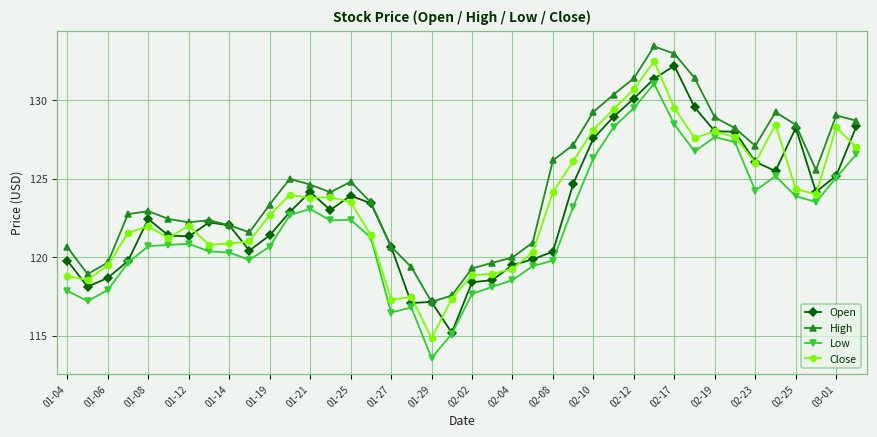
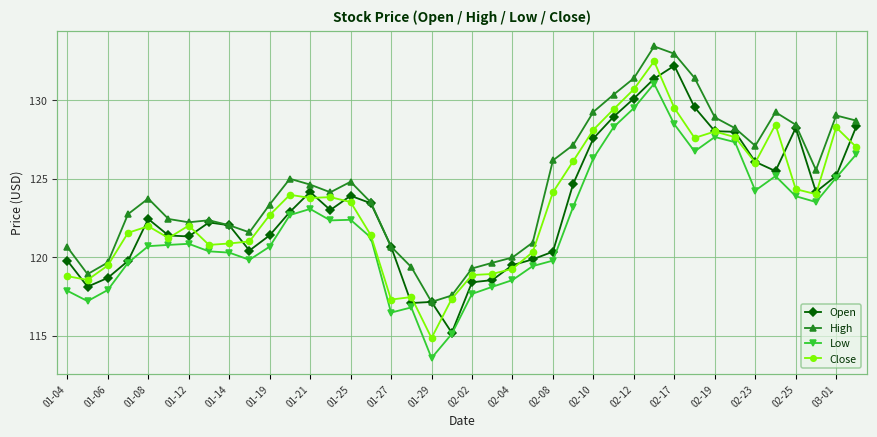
High, 01-08: 122.9 -> 123.7
